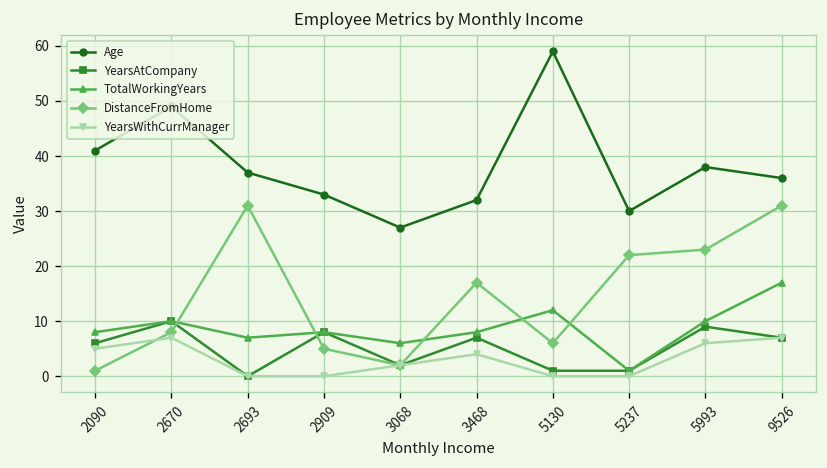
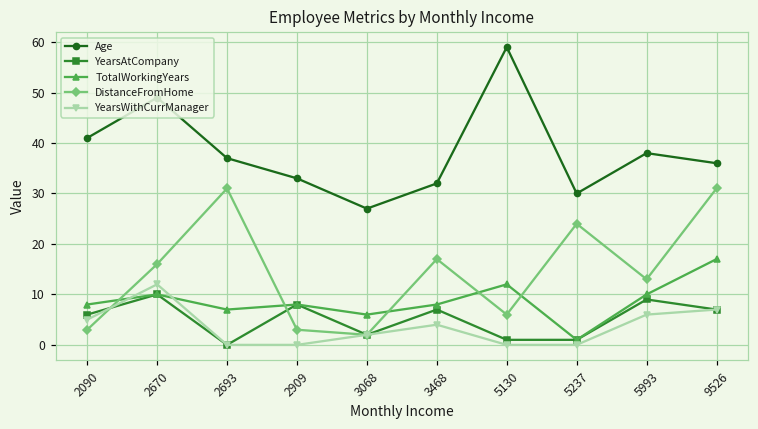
DistanceFromHome, 2090: 1 -> 3
DistanceFromHome, 2670: 8 -> 16
YearsWithCurrManager, 2670: 7 -> 12
DistanceFromHome, 2909: 5 -> 3
DistanceFromHome, 5237: 22 -> 24
DistanceFromHome, 5993: 23 -> 13
